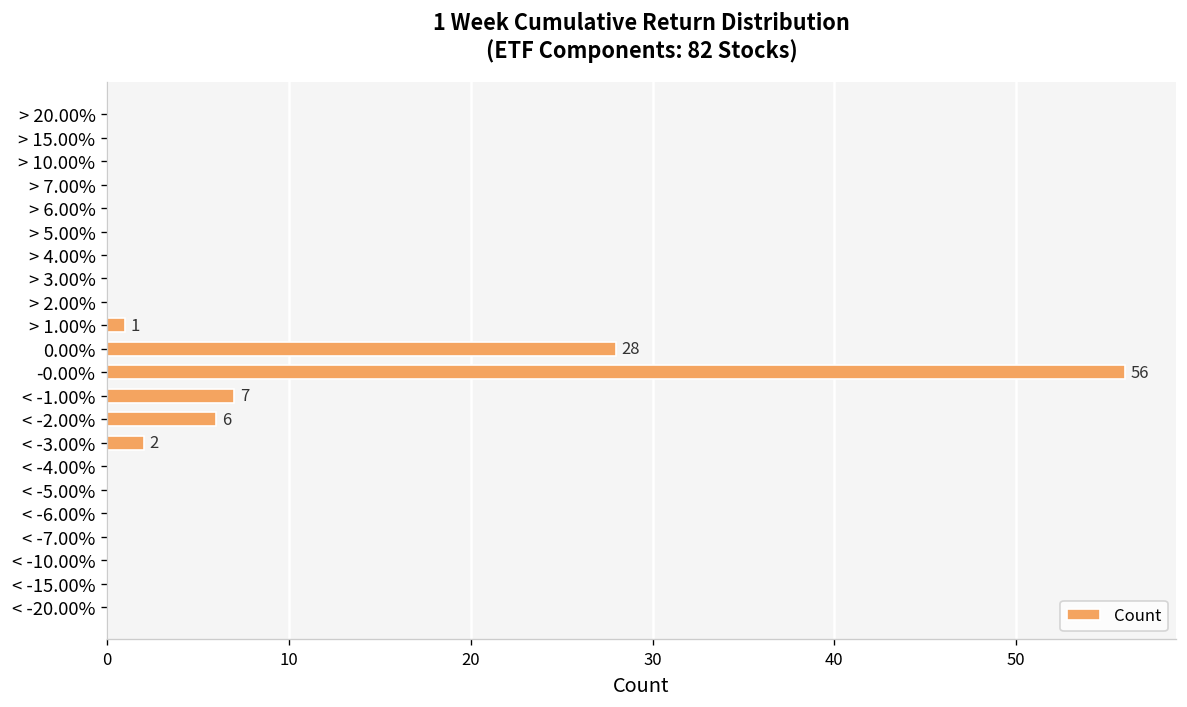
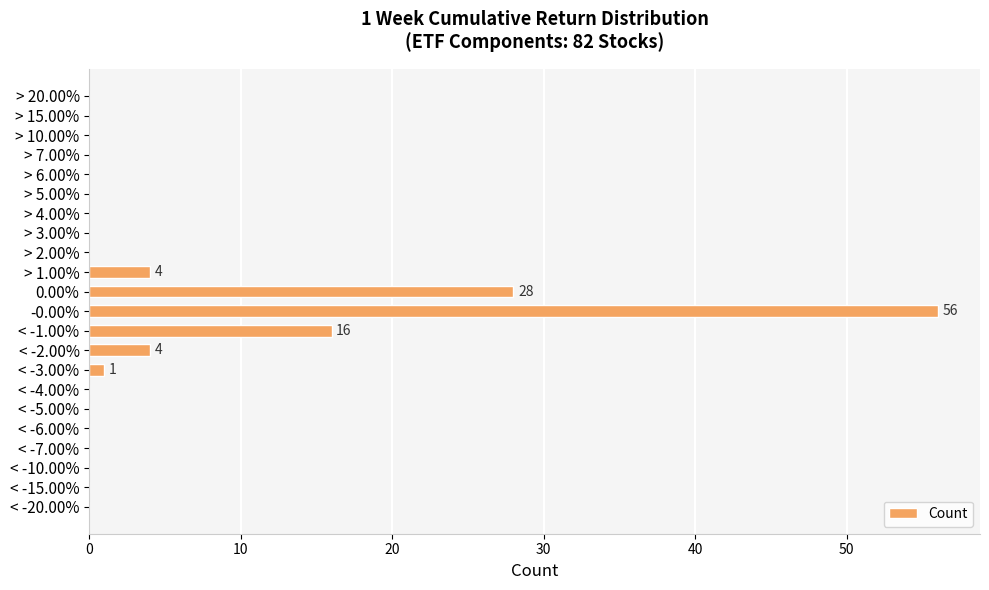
> 1.00%: 1 -> 4
< -1.00%: 7 -> 16
< -2.00%: 6 -> 4
< -3.00%: 2 -> 1
